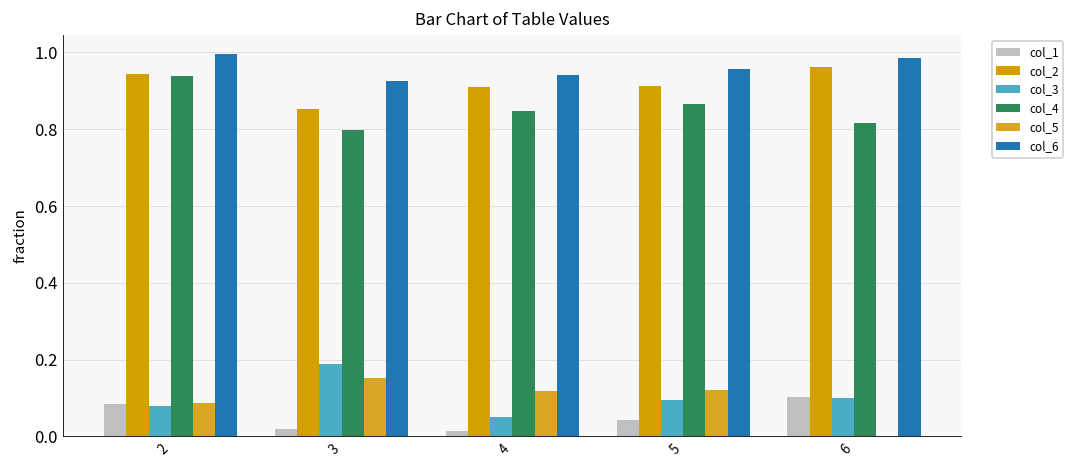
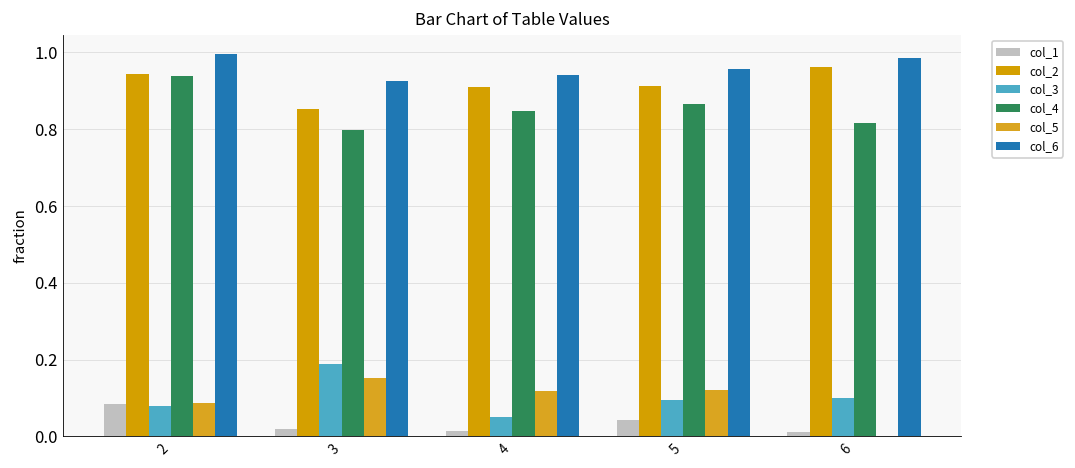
col_1, 6: 0.10 -> 0.01
